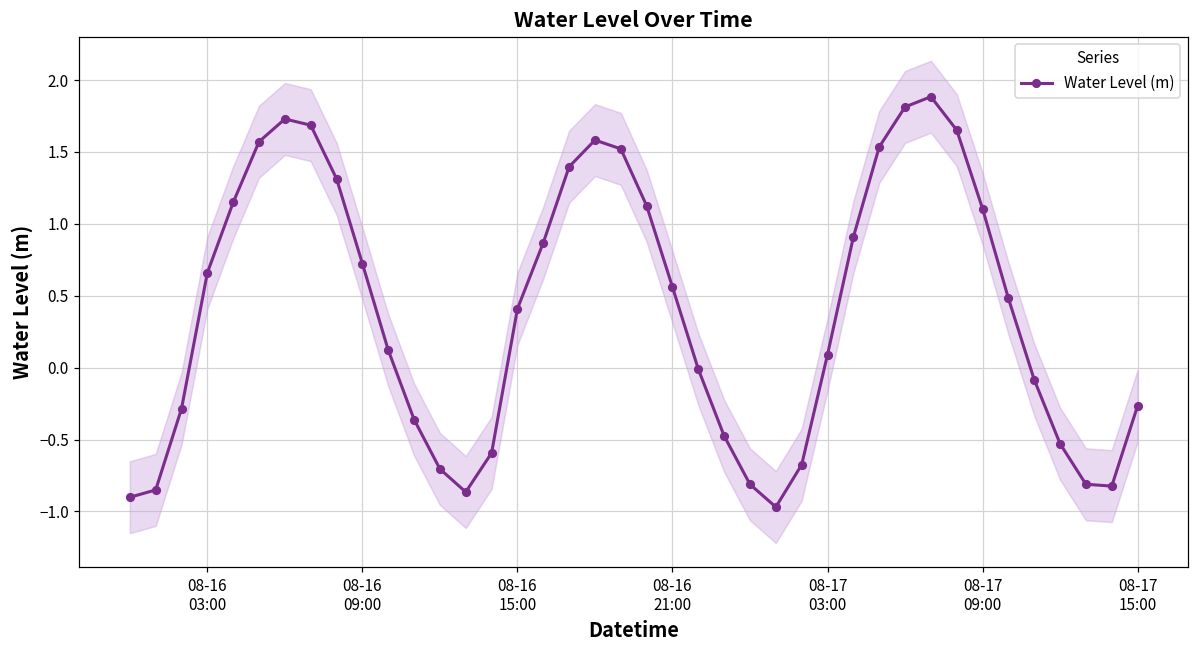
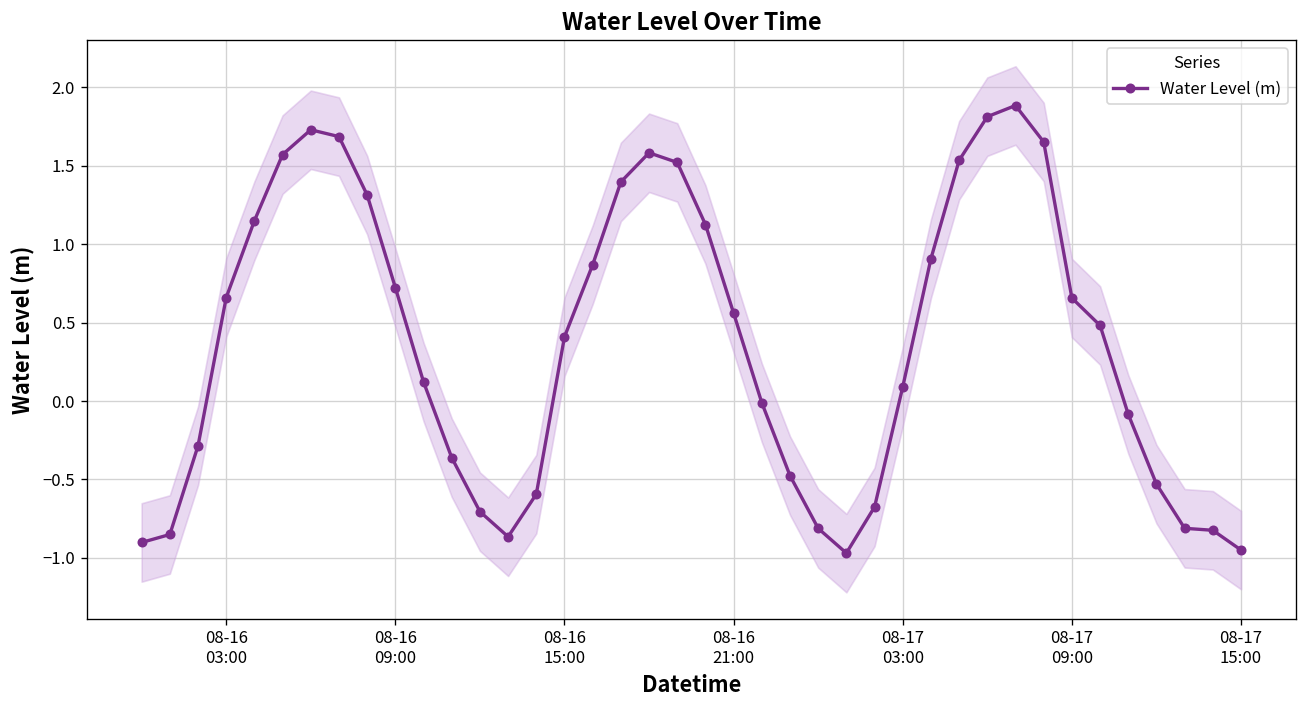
Water Level (m), 08-17 09:00: 1.11 -> 0.66
Water Level (m), 08-17 15:00: -0.27 -> -0.95
